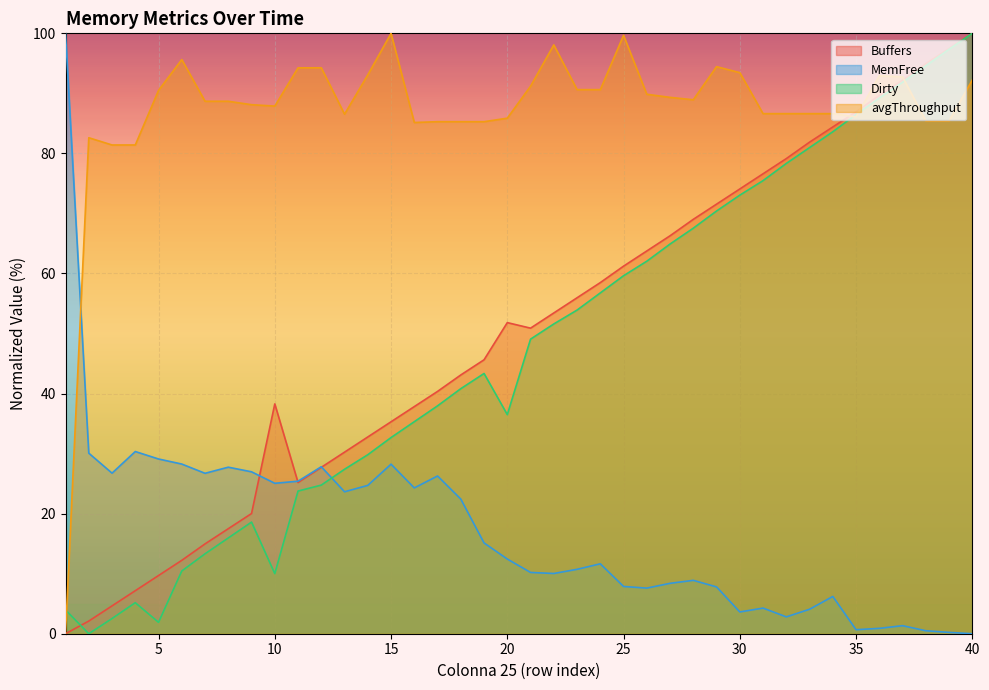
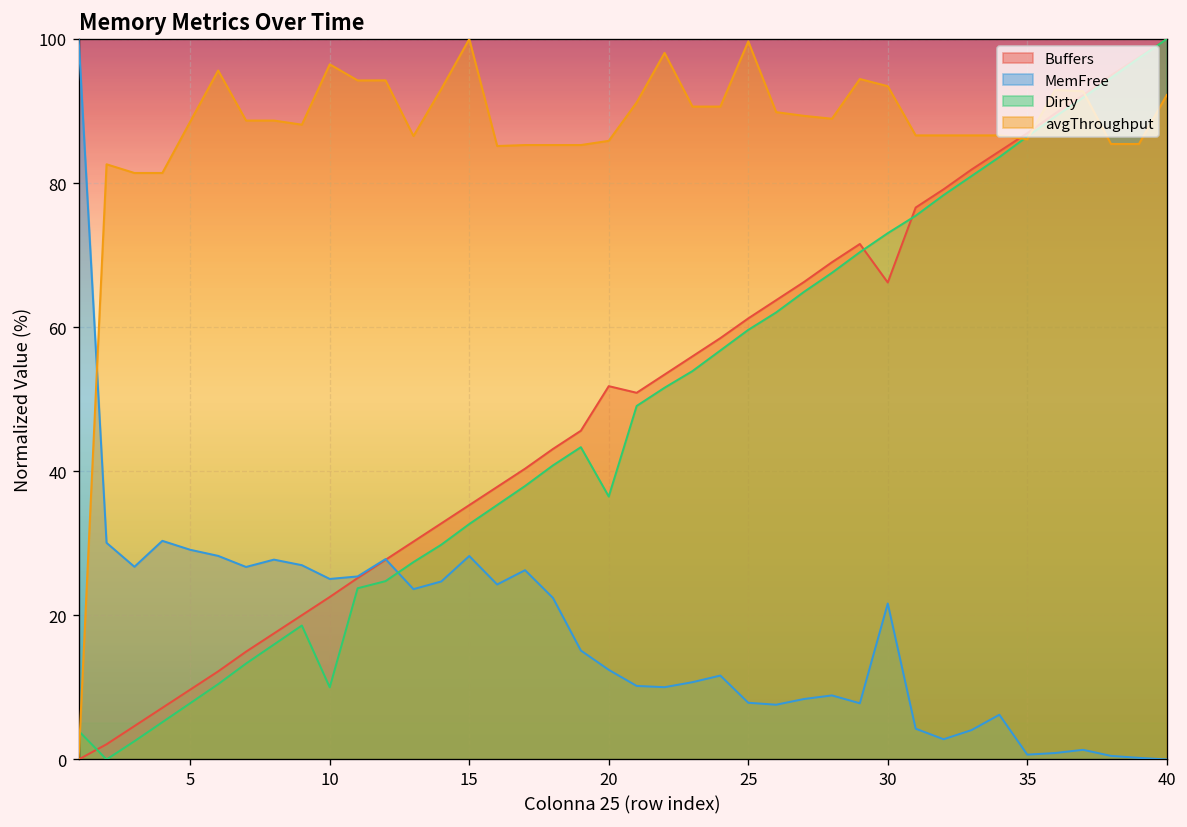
Dirty, 5: 2 -> 8
avgThroughput, 5: 90 -> 89
Buffers, 10: 38 -> 23
avgThroughput, 10: 88 -> 96
Buffers, 30: 74 -> 66
MemFree, 30: 4 -> 22
